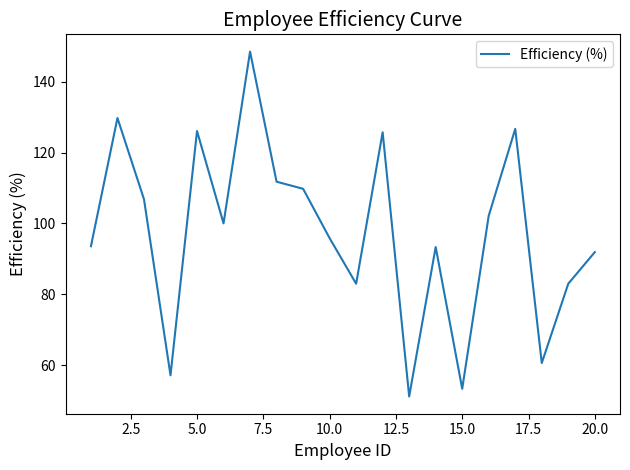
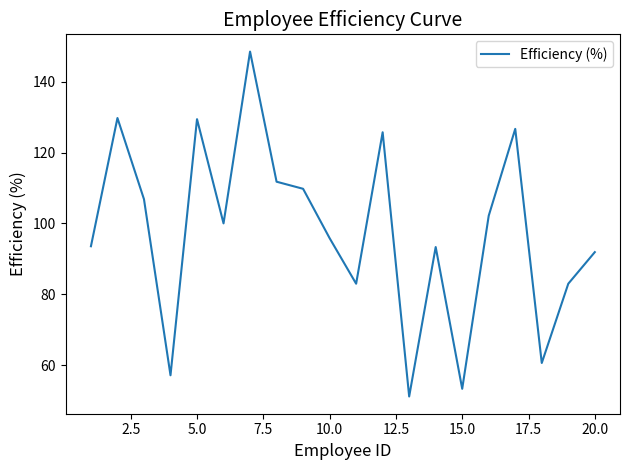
5.0: 126 -> 129
